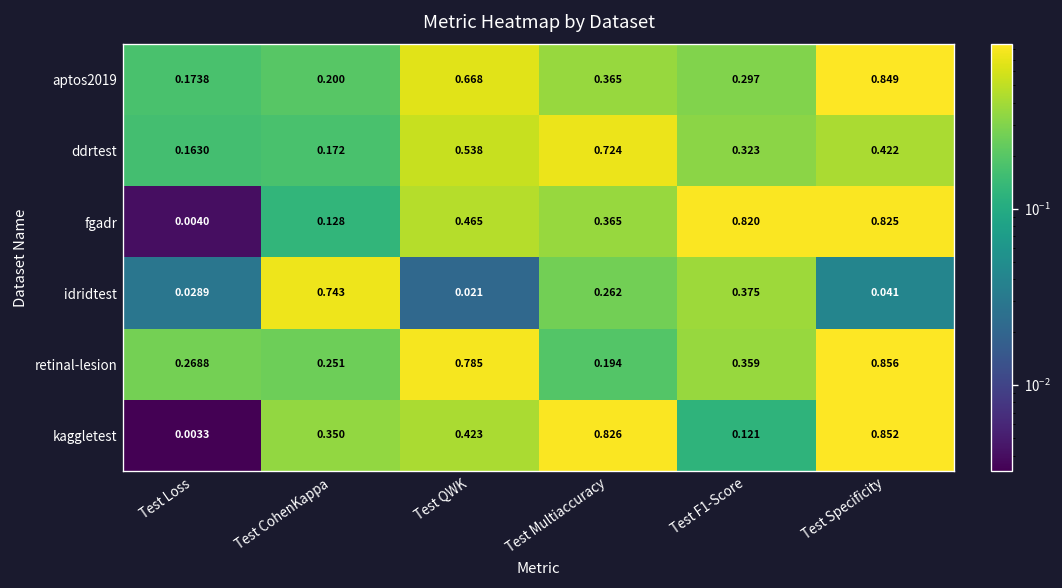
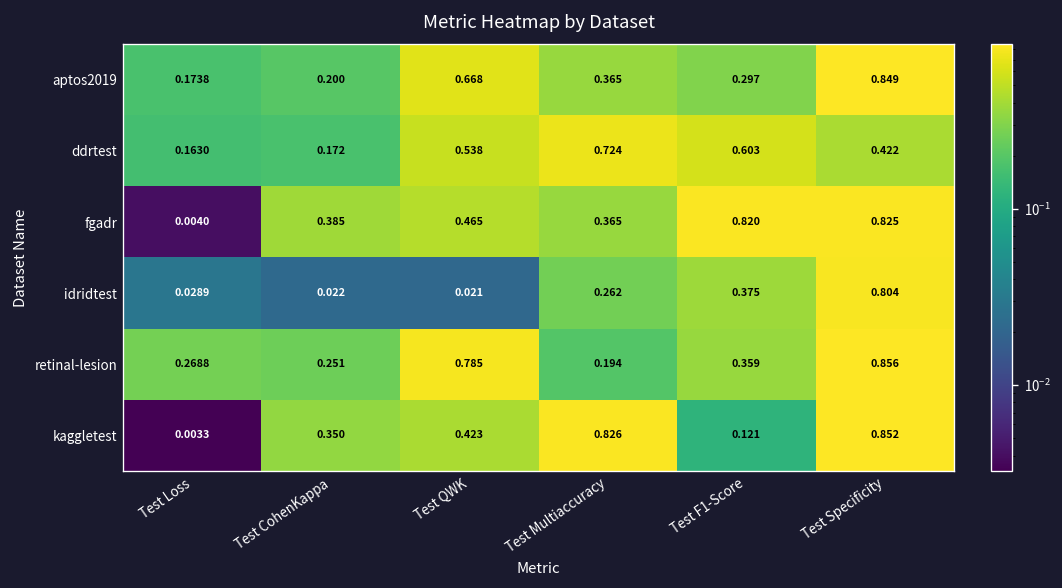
ddrtest, Test F1-Score: 0.323 -> 0.603
fgadr, Test CohenKappa: 0.128 -> 0.385
idridtest, Test CohenKappa: 0.743 -> 0.022
idridtest, Test Specificity: 0.041 -> 0.804
